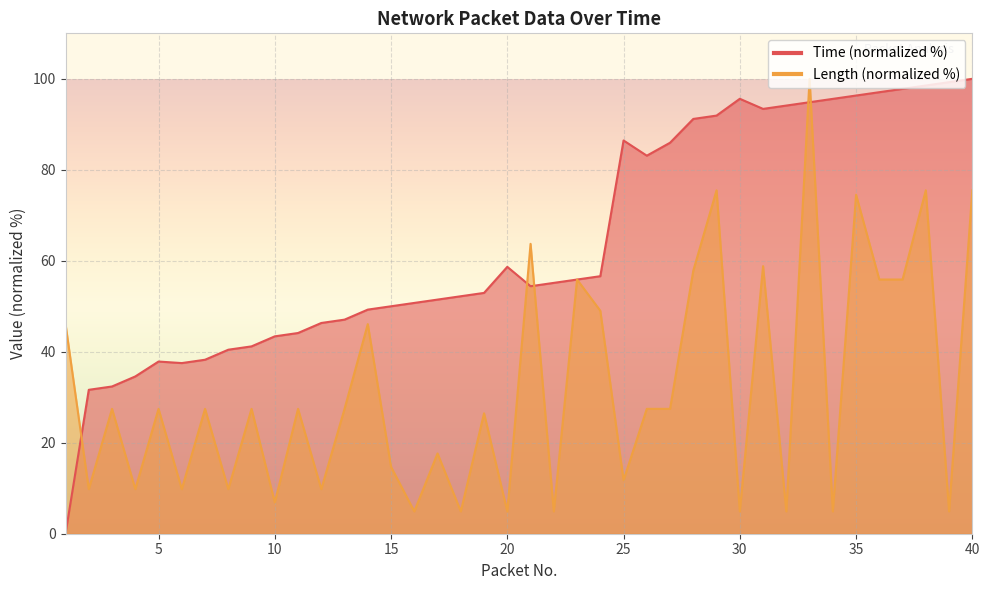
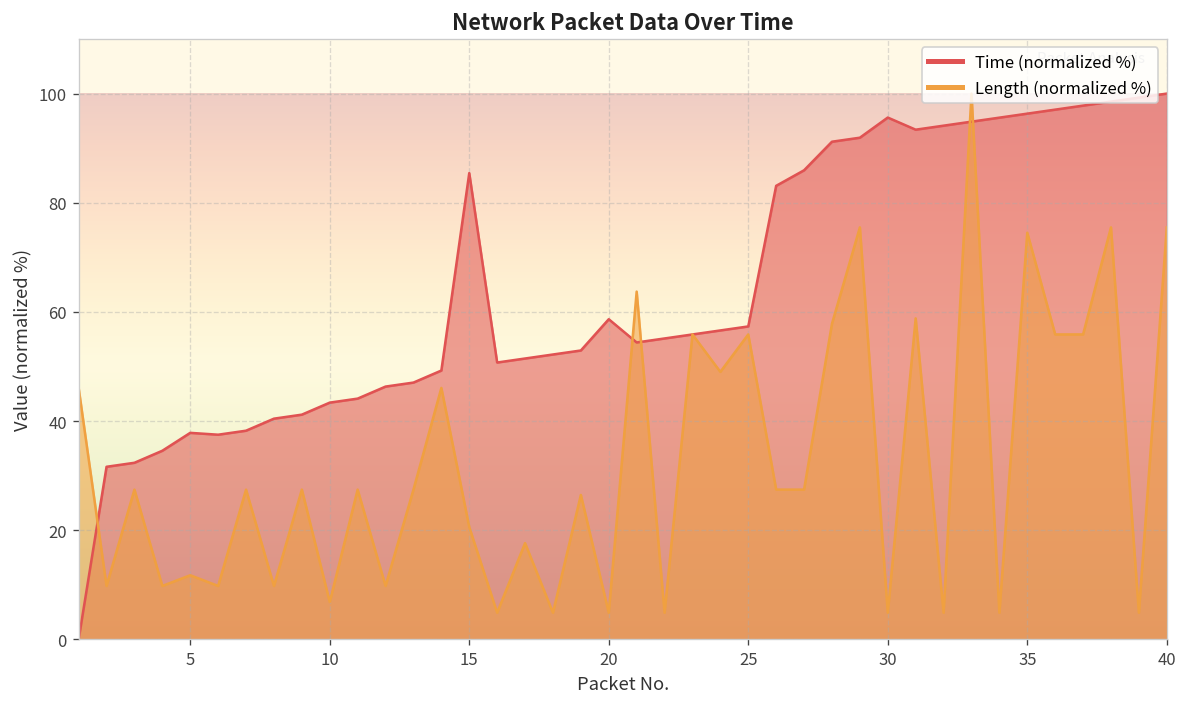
Length (normalized %), 5: 27 -> 12
Time (normalized %), 15: 50 -> 85
Length (normalized %), 15: 15 -> 21
Time (normalized %), 25: 86 -> 57
Length (normalized %), 25: 12 -> 56
